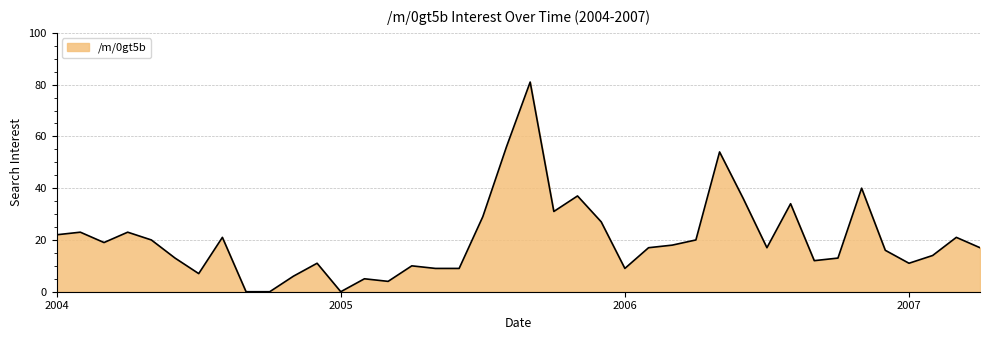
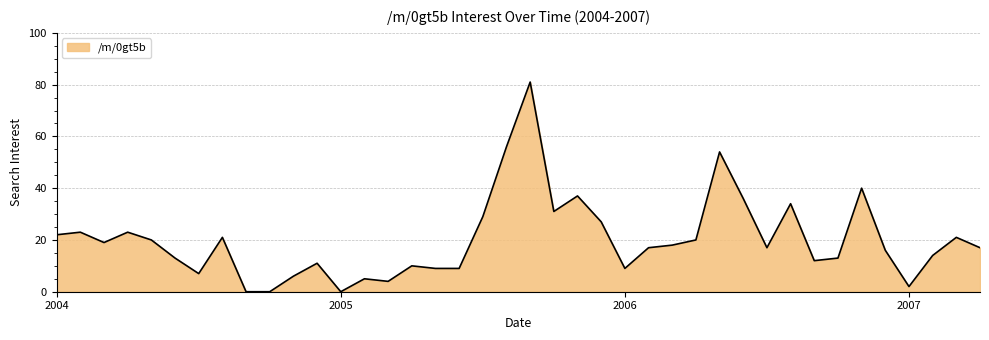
2007: 11 -> 2
